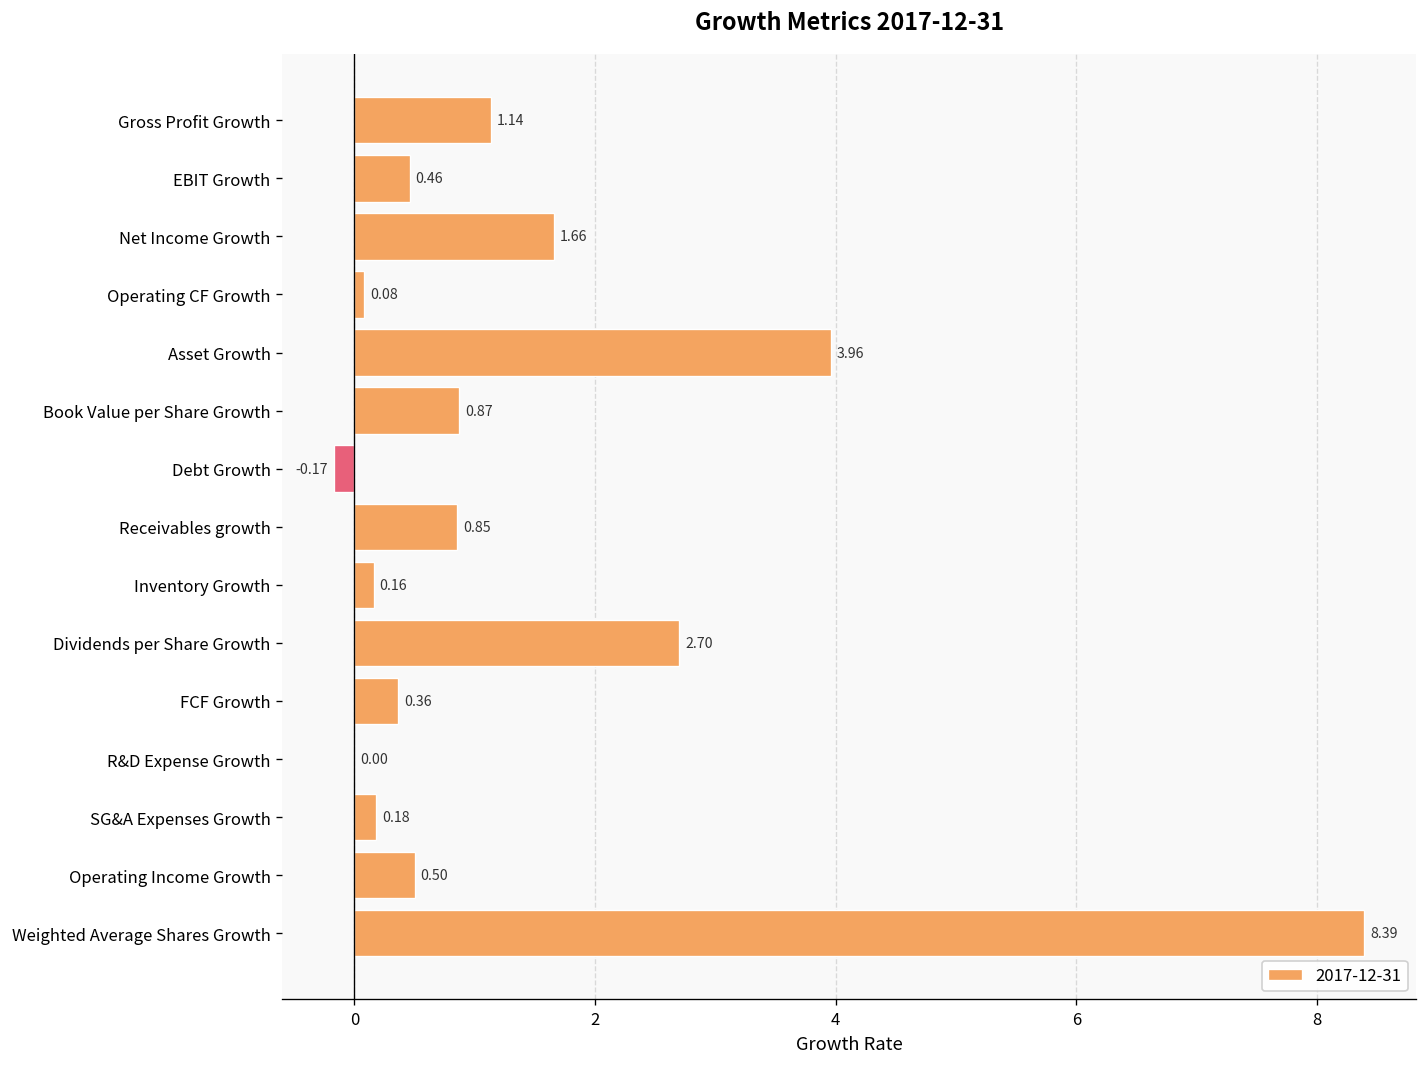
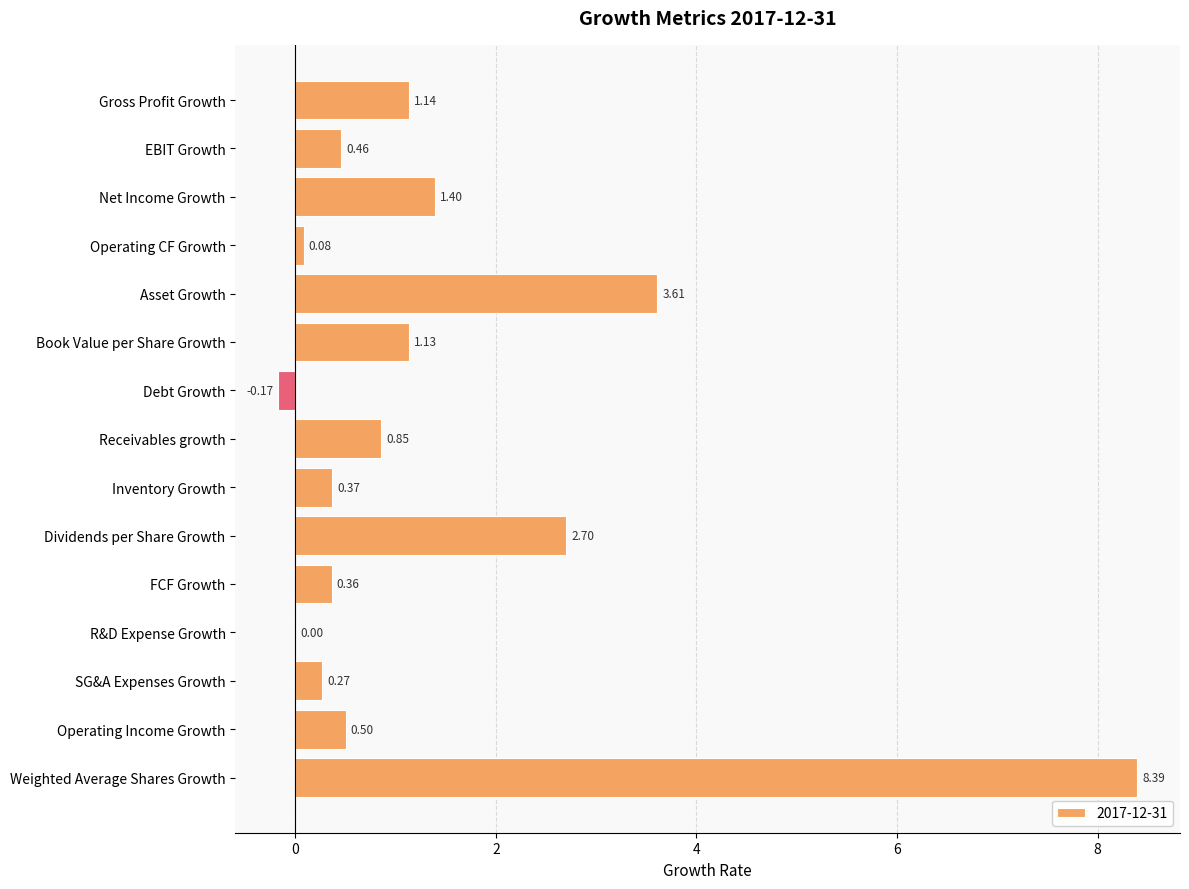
Net Income Growth: 1.66 -> 1.40
Asset Growth: 3.96 -> 3.61
Book Value per Share Growth: 0.87 -> 1.13
Inventory Growth: 0.16 -> 0.37
SG&A Expenses Growth: 0.18 -> 0.27
